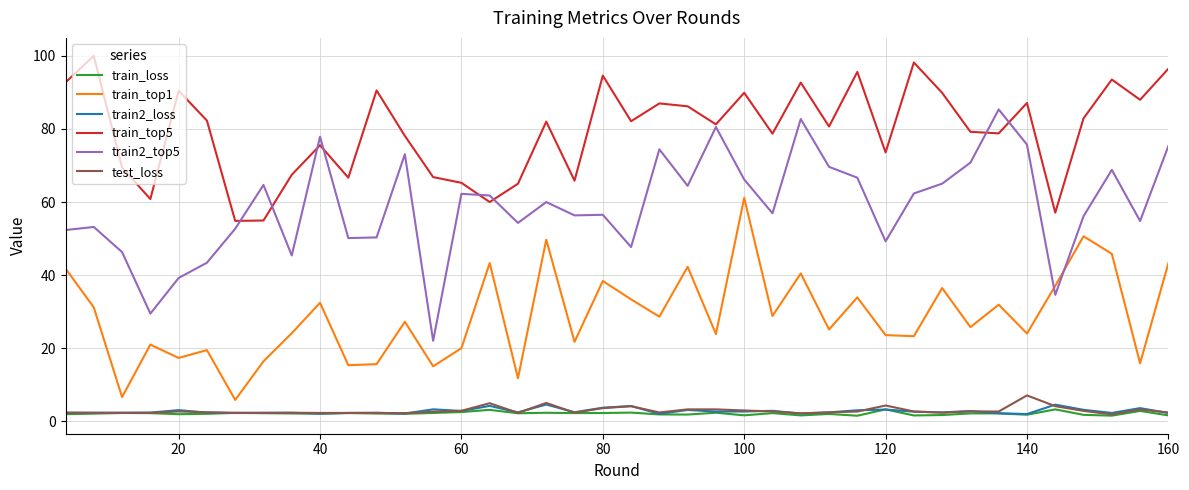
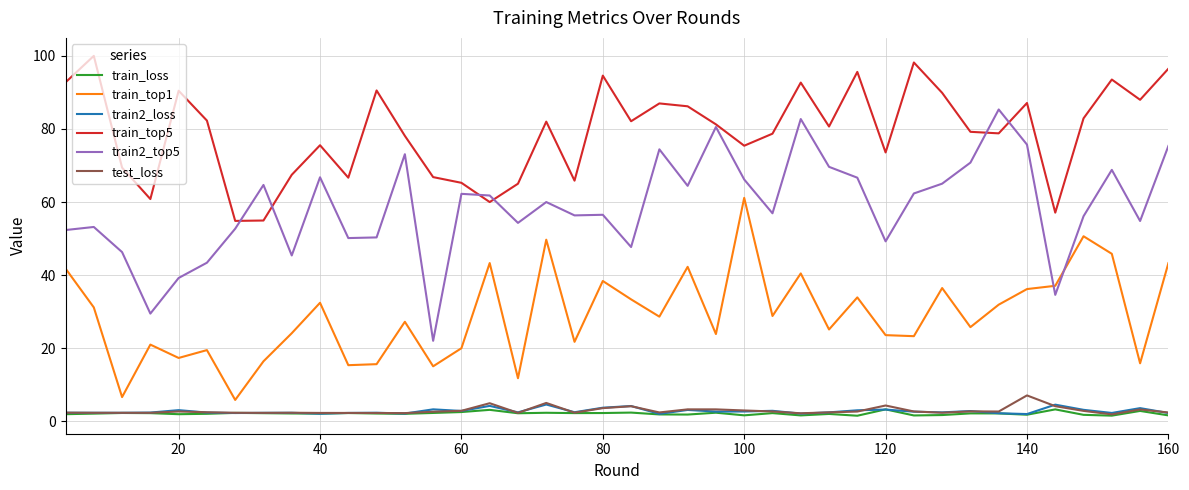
train2_top5, 40: 78 -> 67
train_top5, 100: 90 -> 75
train_top1, 140: 24 -> 36
